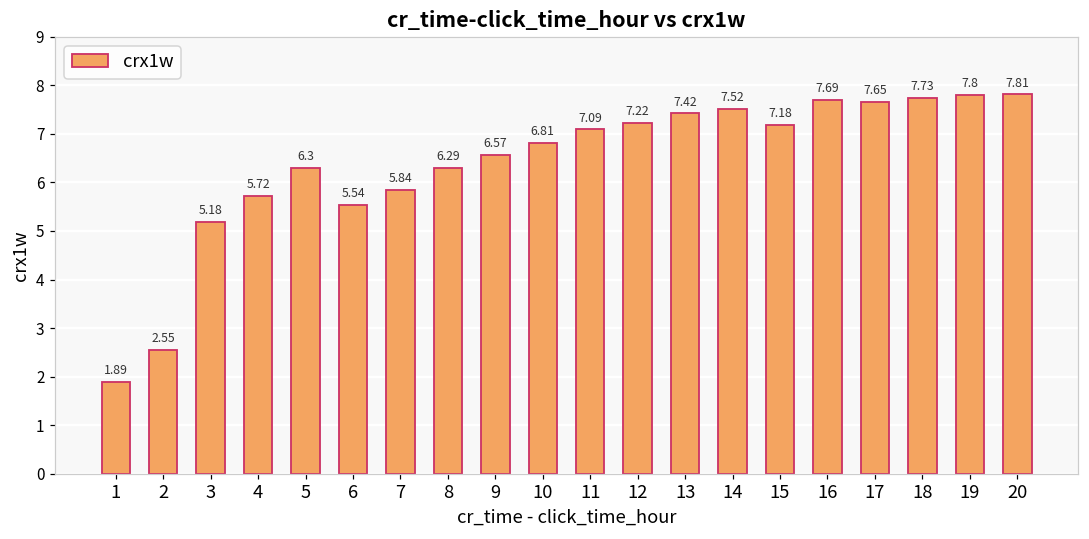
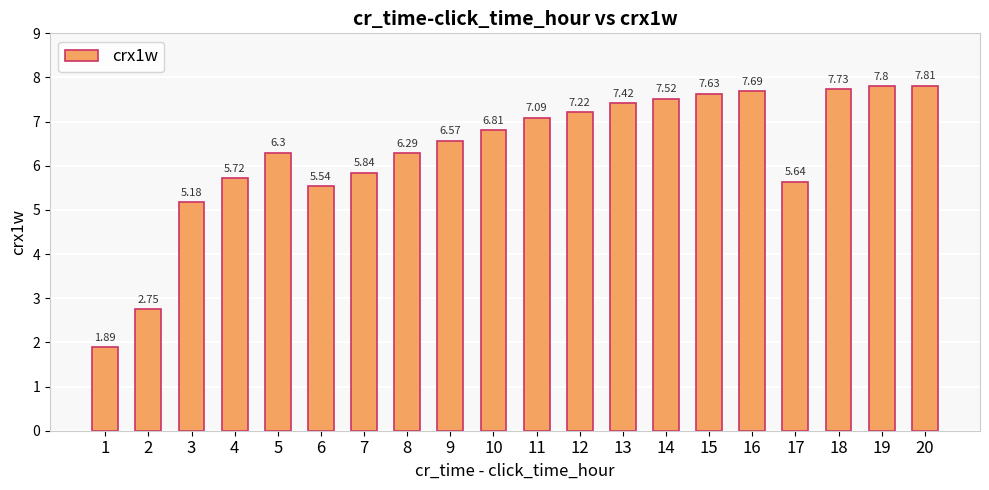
2: 2.55 -> 2.75
15: 7.18 -> 7.63
17: 7.65 -> 5.64
